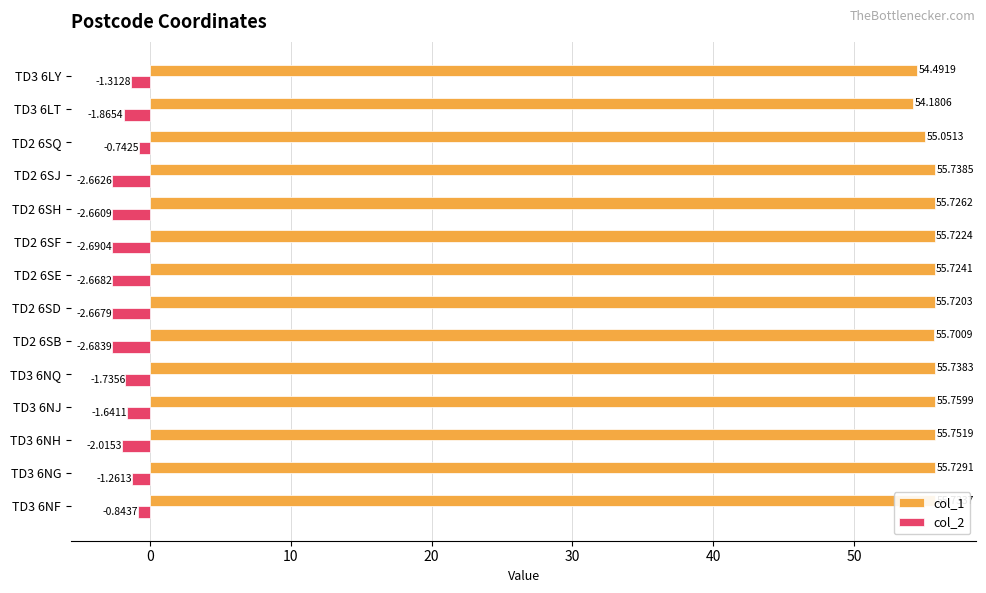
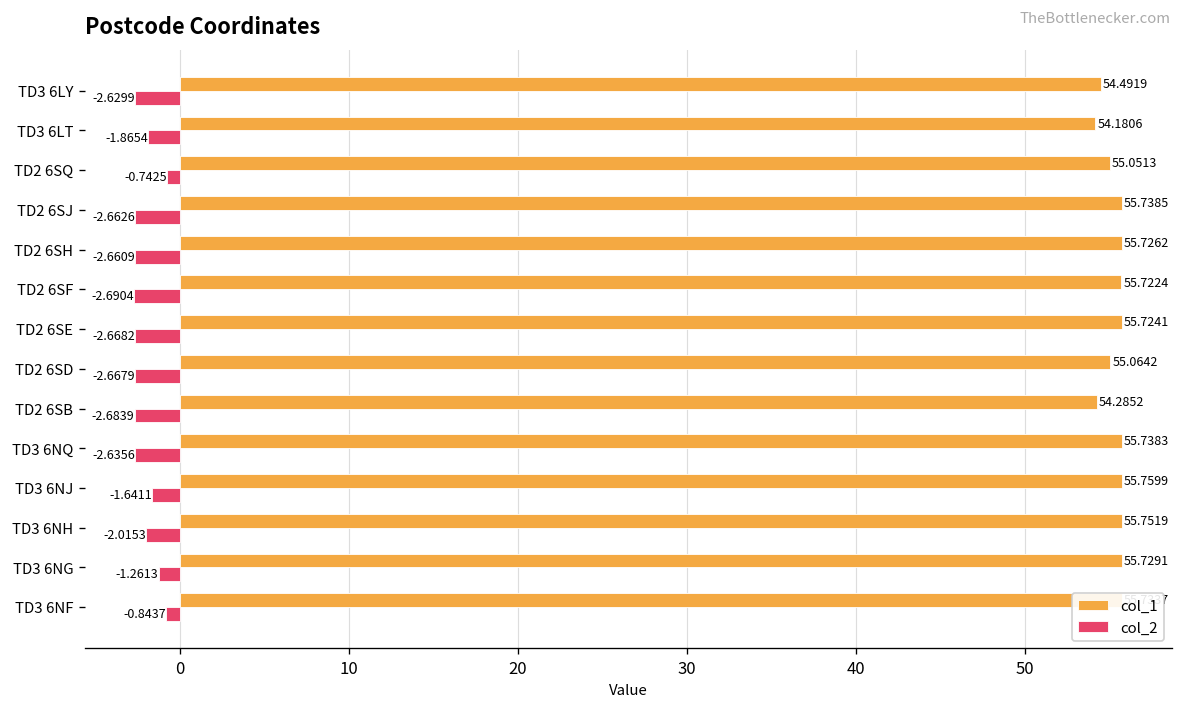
col_2, TD3 6LY: -1.3128 -> -2.6299
col_1, TD2 6SD: 55.7203 -> 55.0642
col_1, TD2 6SB: 55.7009 -> 54.2852
col_2, TD3 6NQ: -1.7356 -> -2.6356
